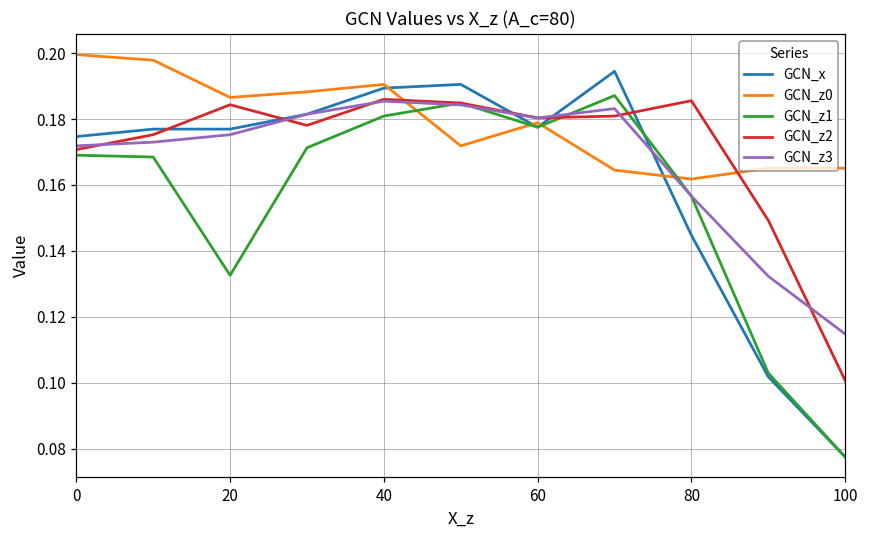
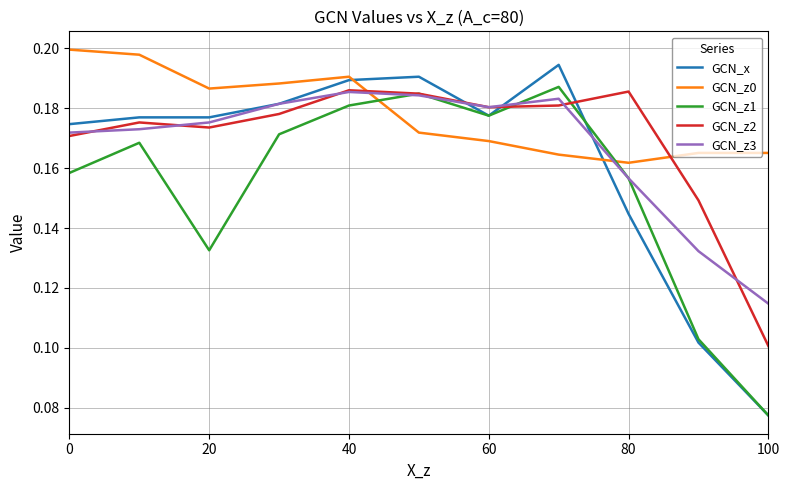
GCN_z1, 0: 0.169 -> 0.158
GCN_z2, 20: 0.184 -> 0.174
GCN_z0, 60: 0.179 -> 0.169
